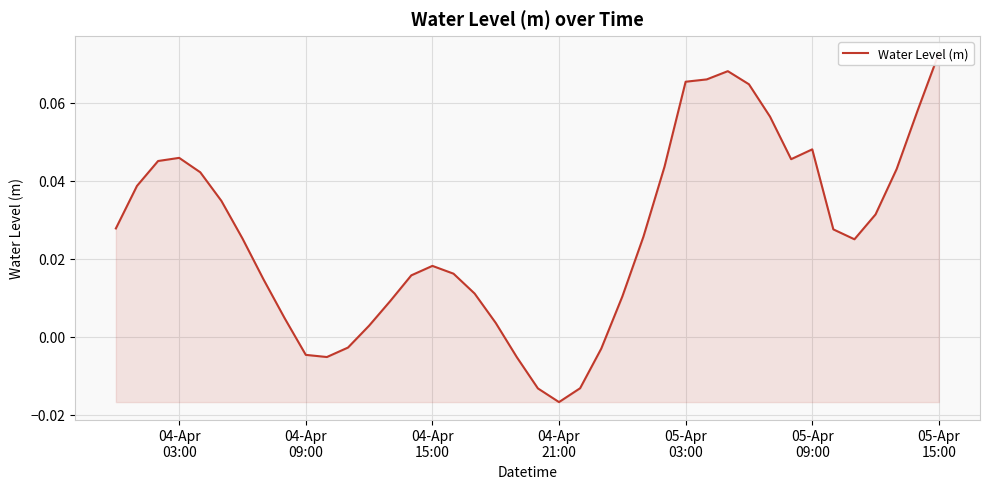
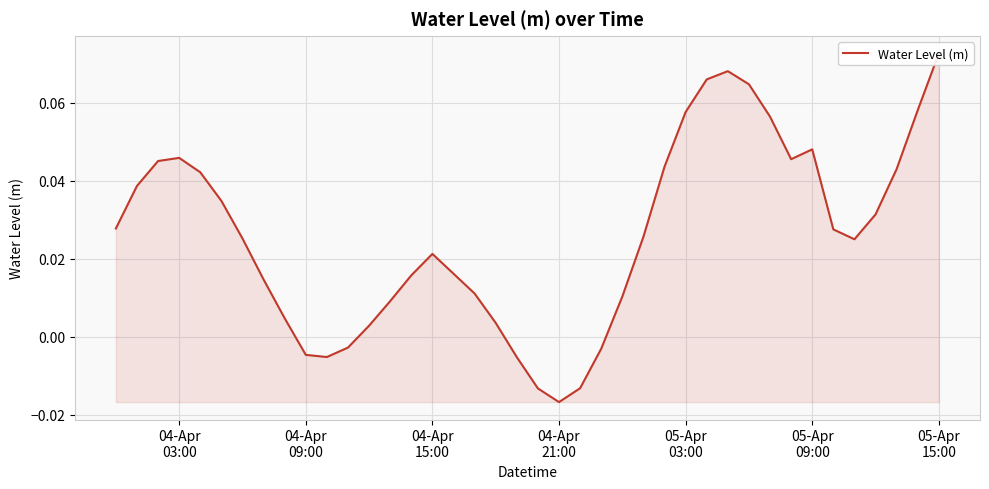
04-Apr 15:00: 0.018 -> 0.021
05-Apr 03:00: 0.065 -> 0.058
